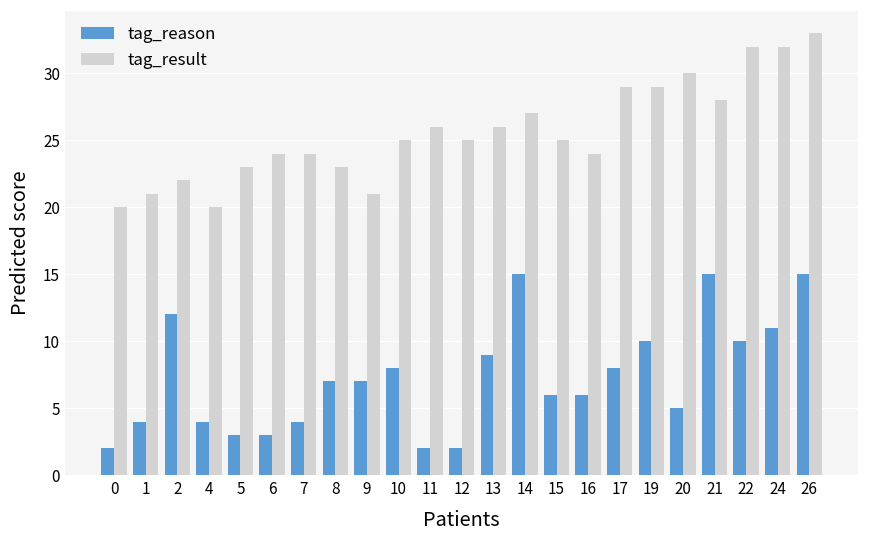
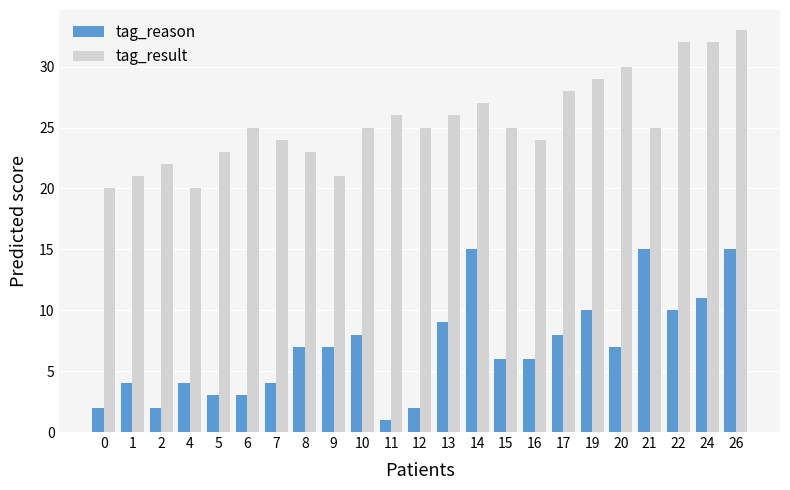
tag_reason, 2: 12 -> 2
tag_result, 6: 24 -> 25
tag_reason, 11: 2 -> 1
tag_result, 17: 29 -> 28
tag_reason, 20: 5 -> 7
tag_result, 21: 28 -> 25
